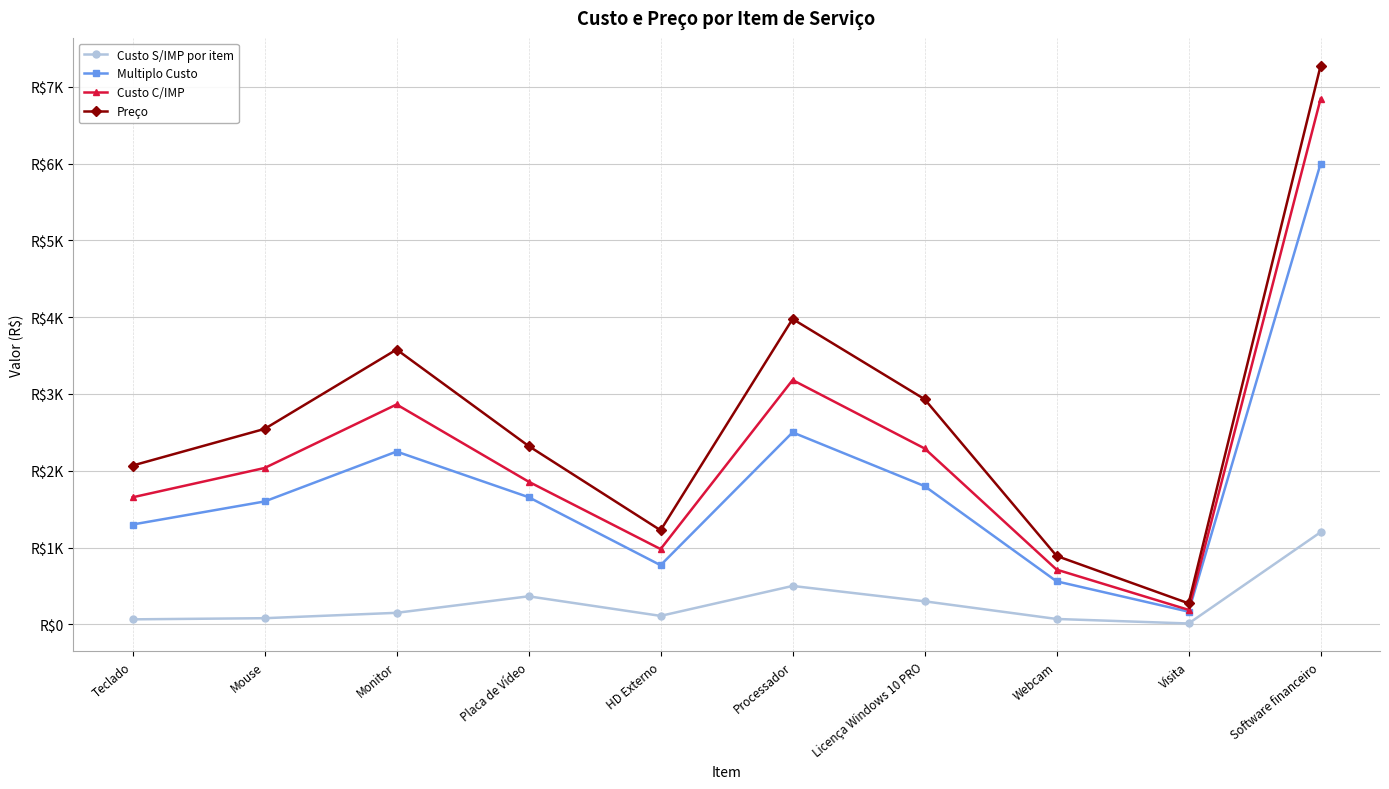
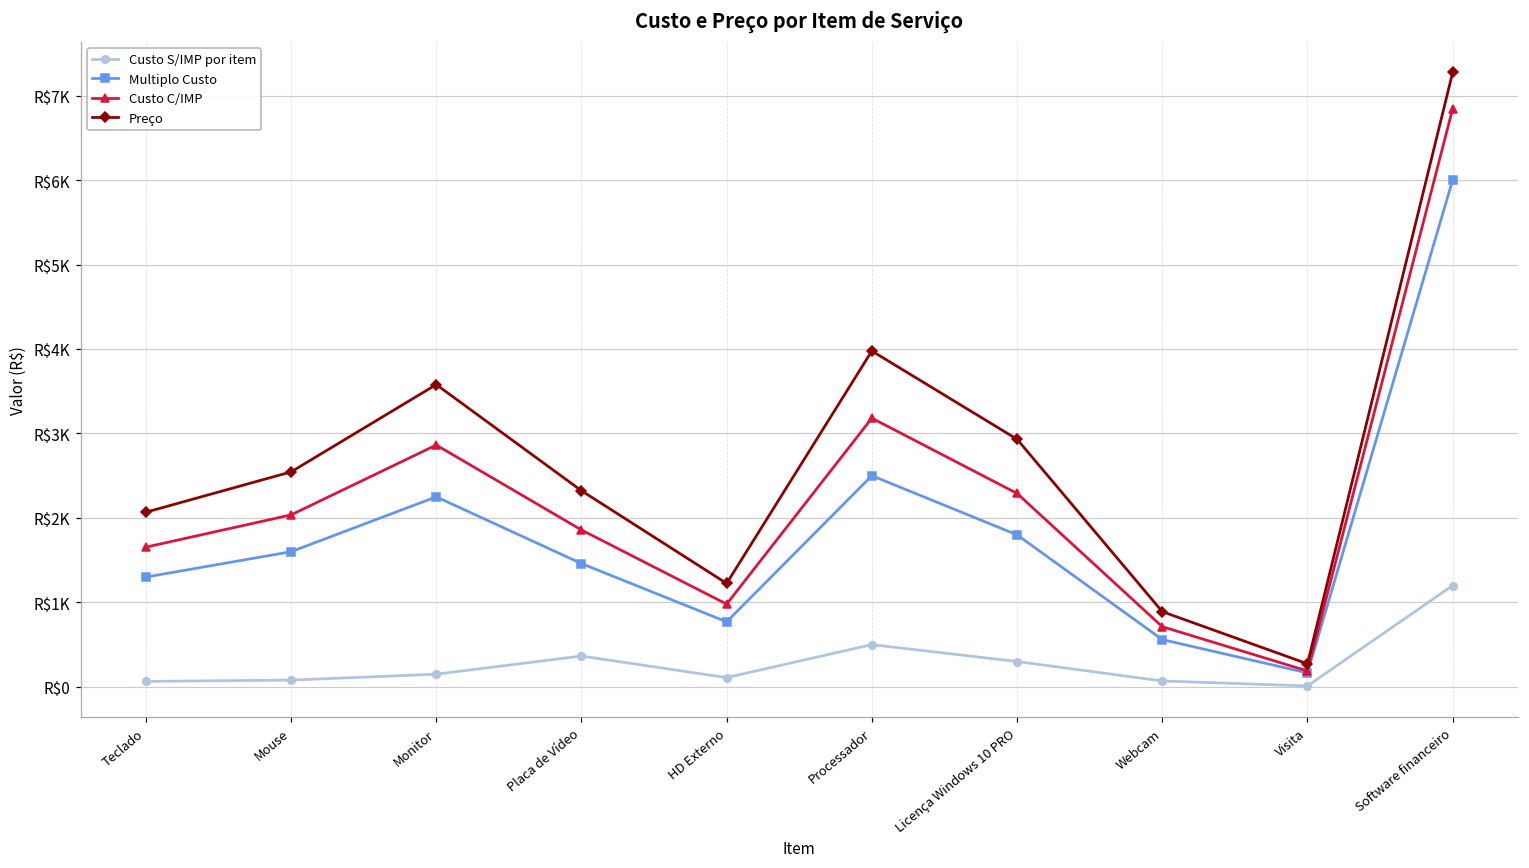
Multiplo Custo, Placa de Vídeo: R$1700 -> R$1500
